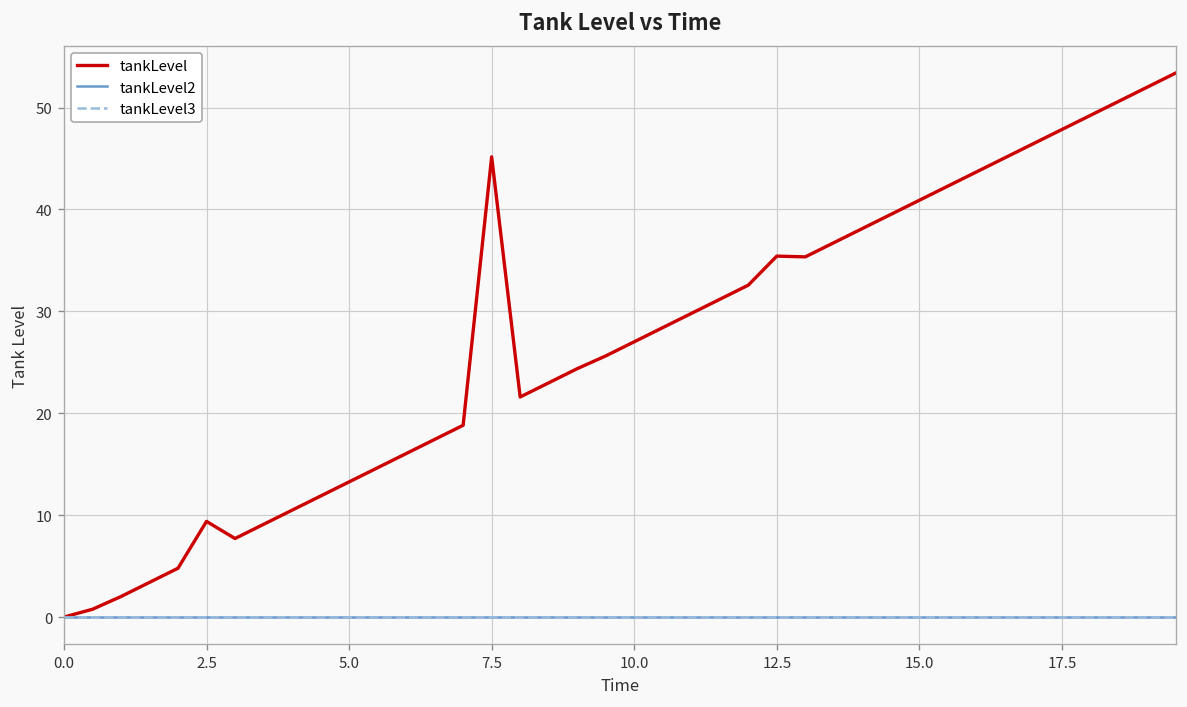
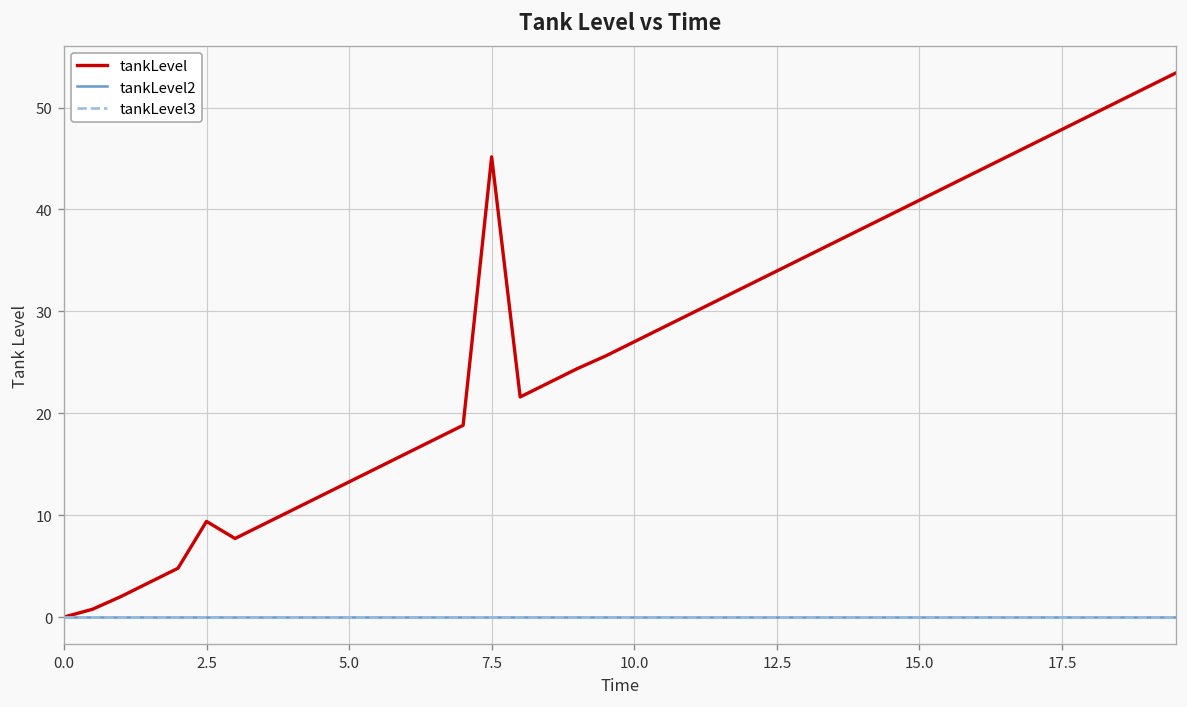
tankLevel, 12.5: 35 -> 34
